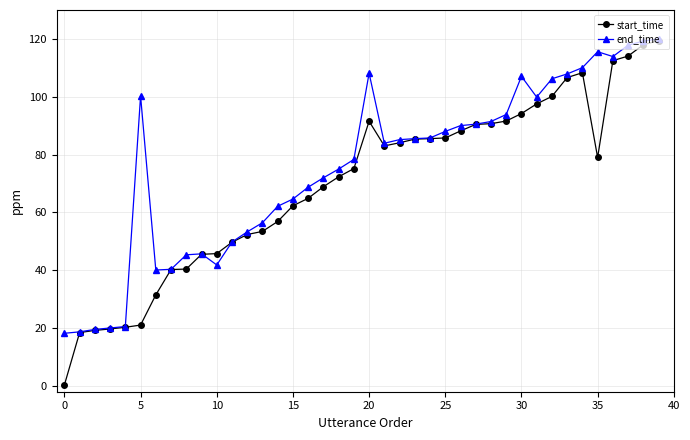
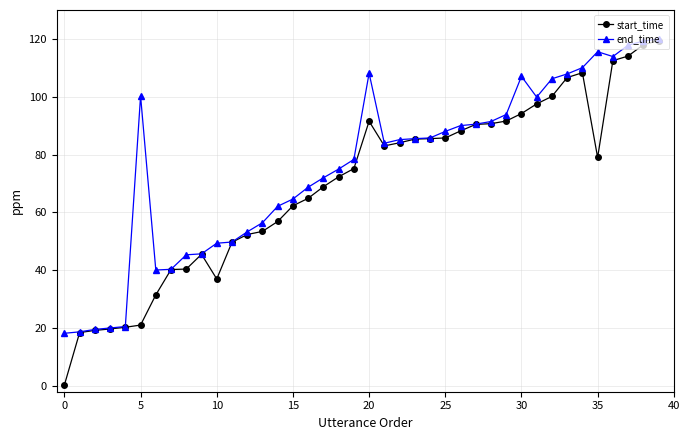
start_time, 10: 46 -> 37
end_time, 10: 42 -> 49
